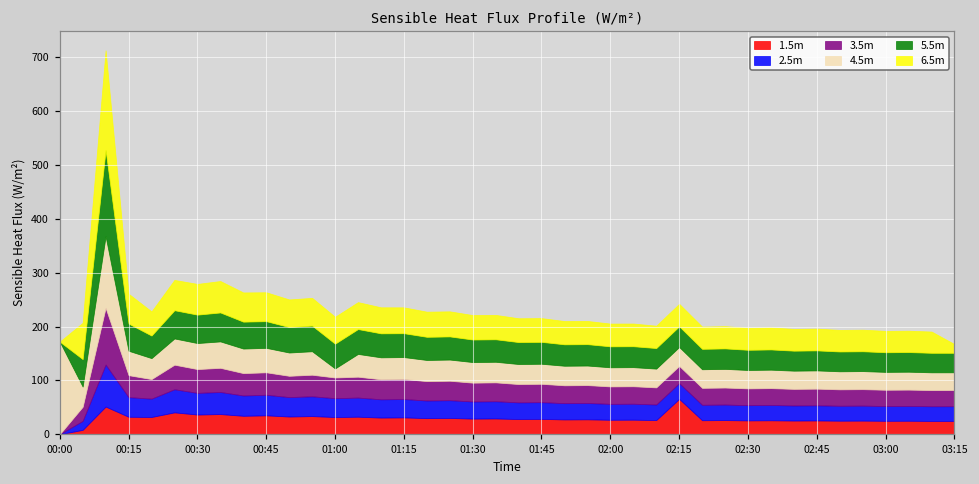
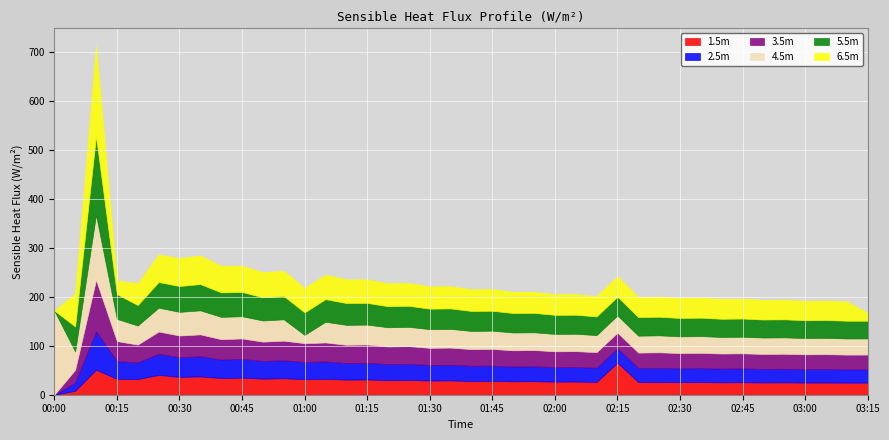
6.5m, 00:15: 60 -> 30
